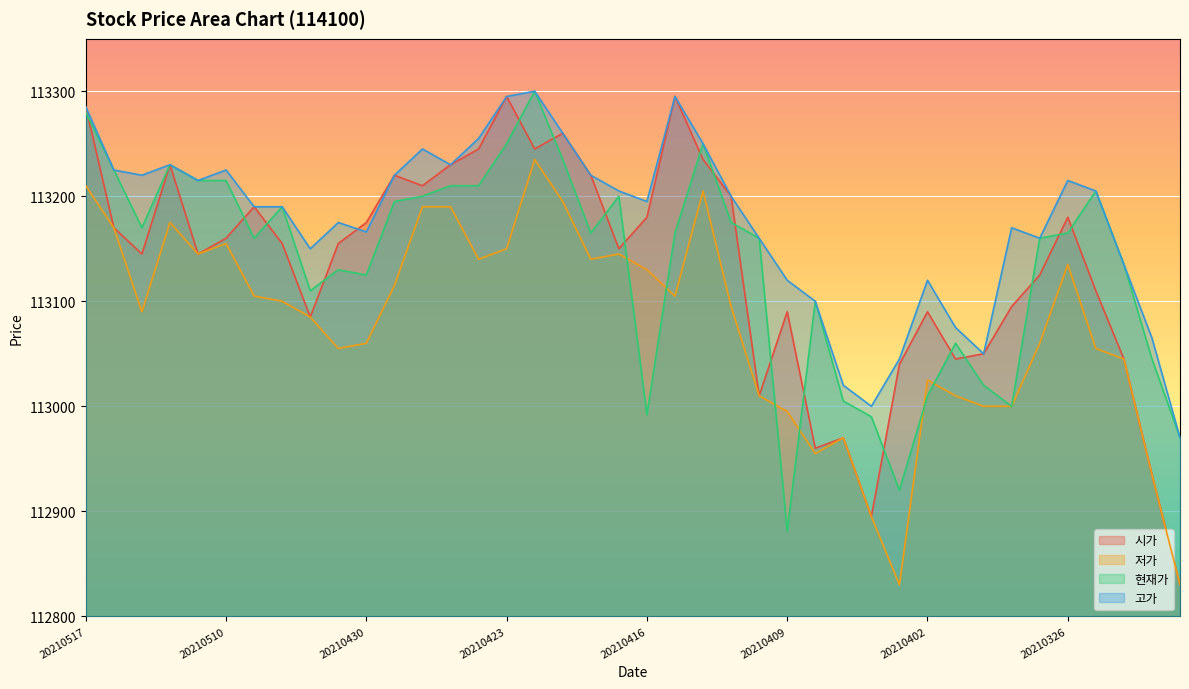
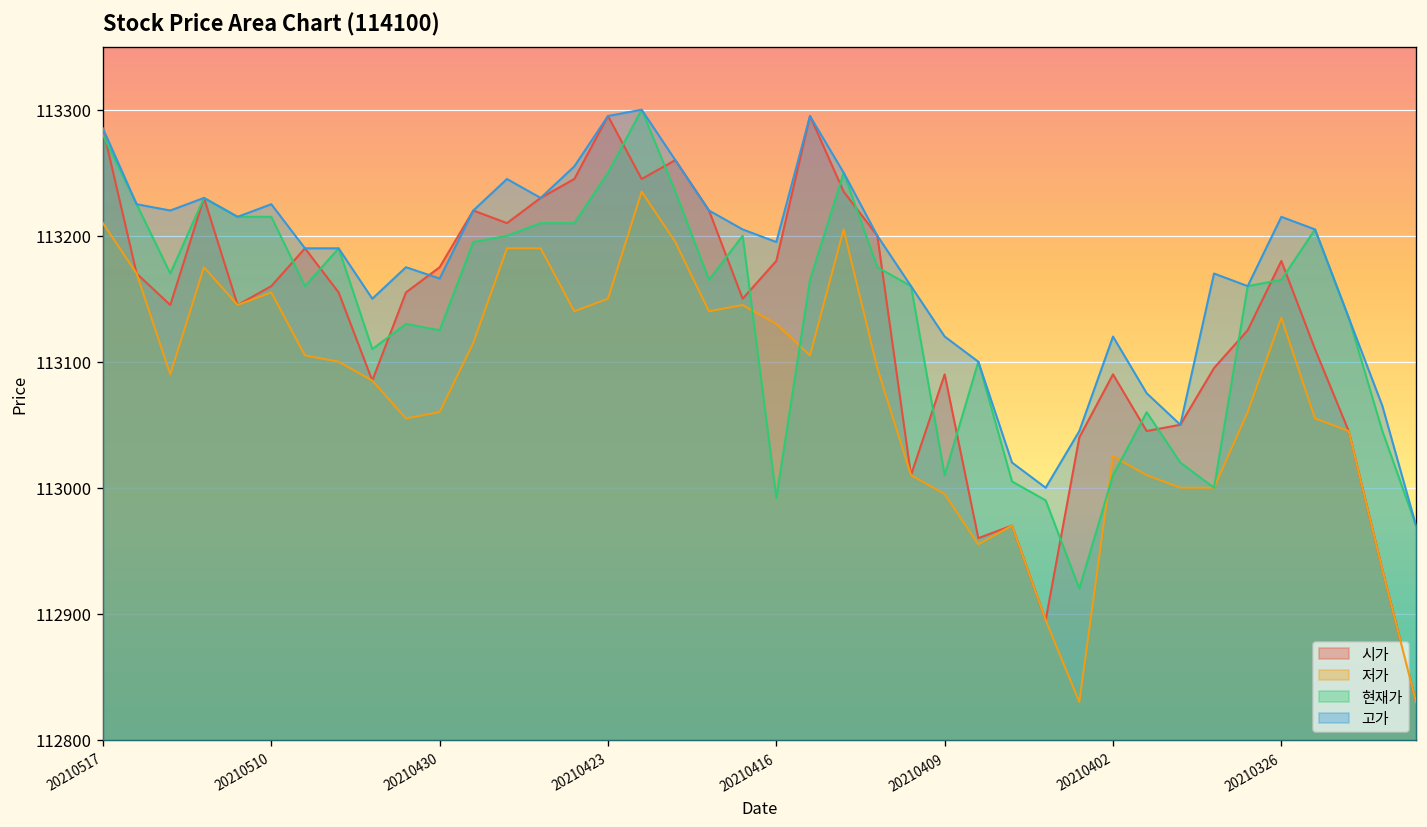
현재가, 20210409: 112881 -> 113010
